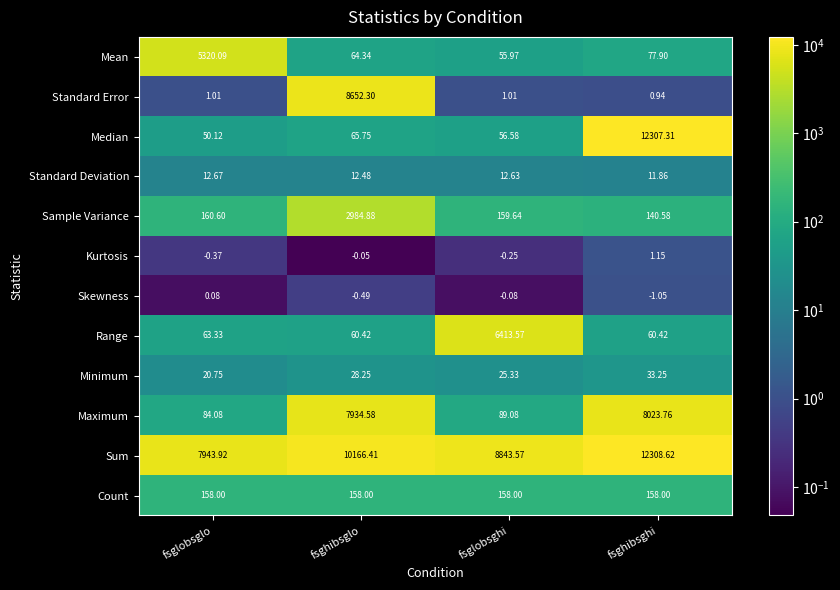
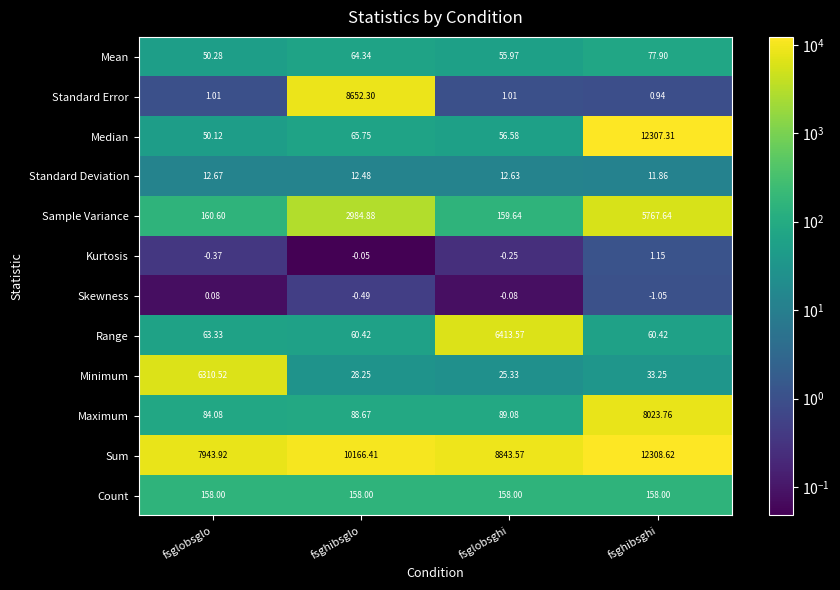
Mean, fsglobsglo: 5320.09 -> 50.28
Sample Variance, fsghibsghi: 140.58 -> 5767.64
Minimum, fsglobsglo: 20.75 -> 6310.52
Maximum, fsghibsglo: 7934.58 -> 88.67
